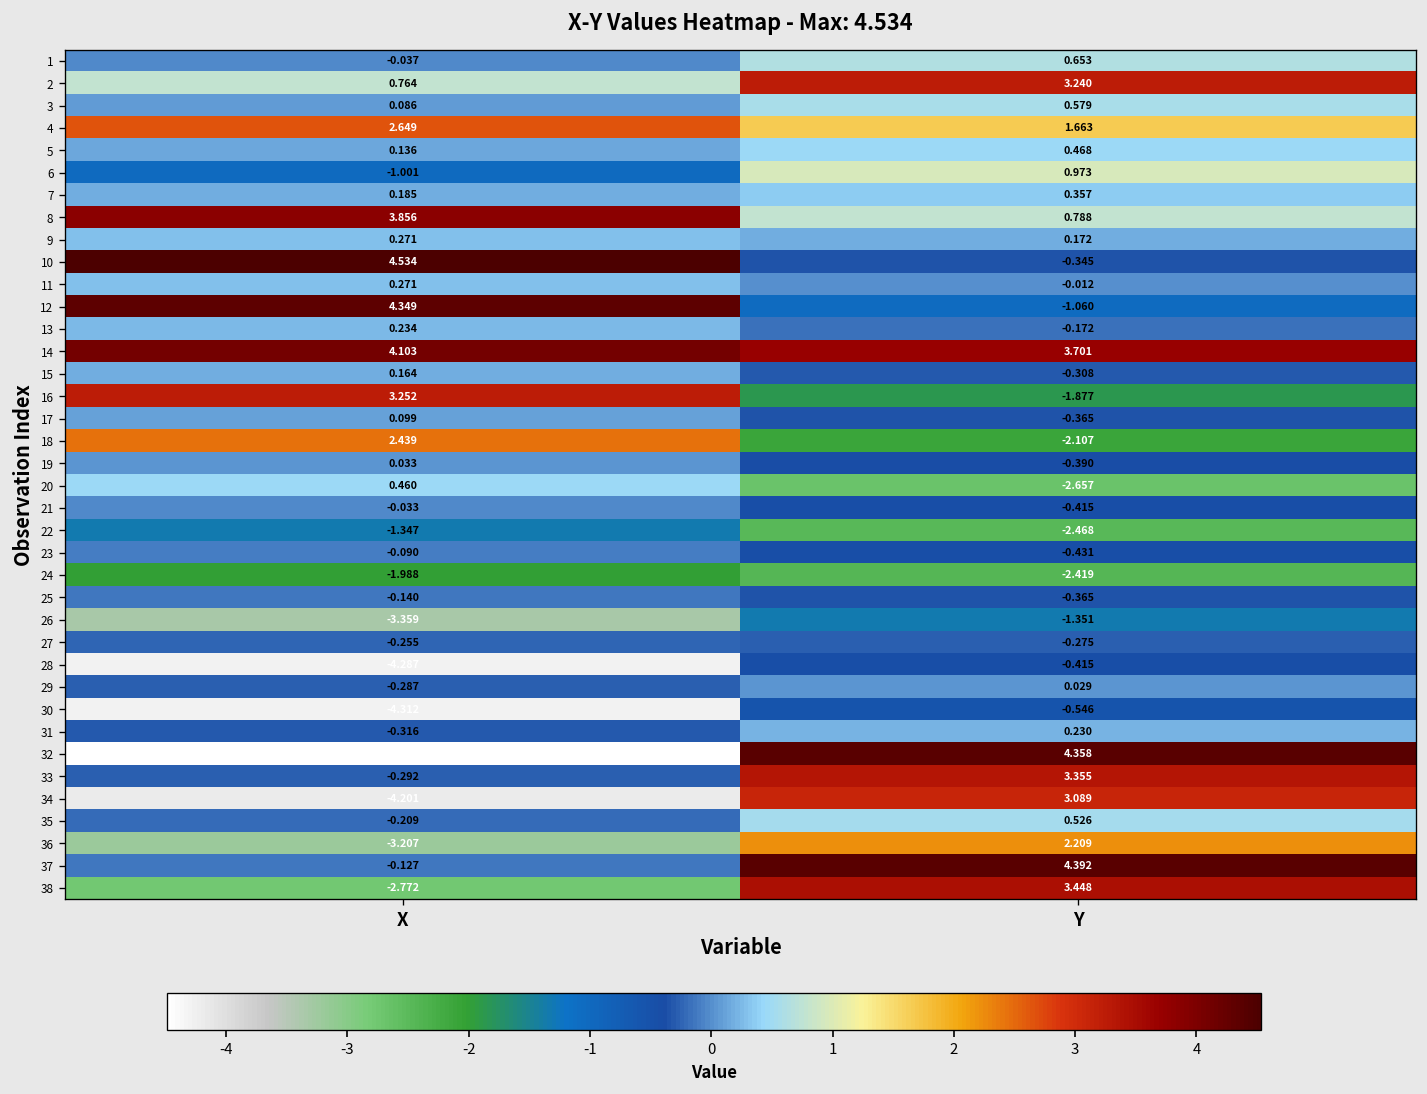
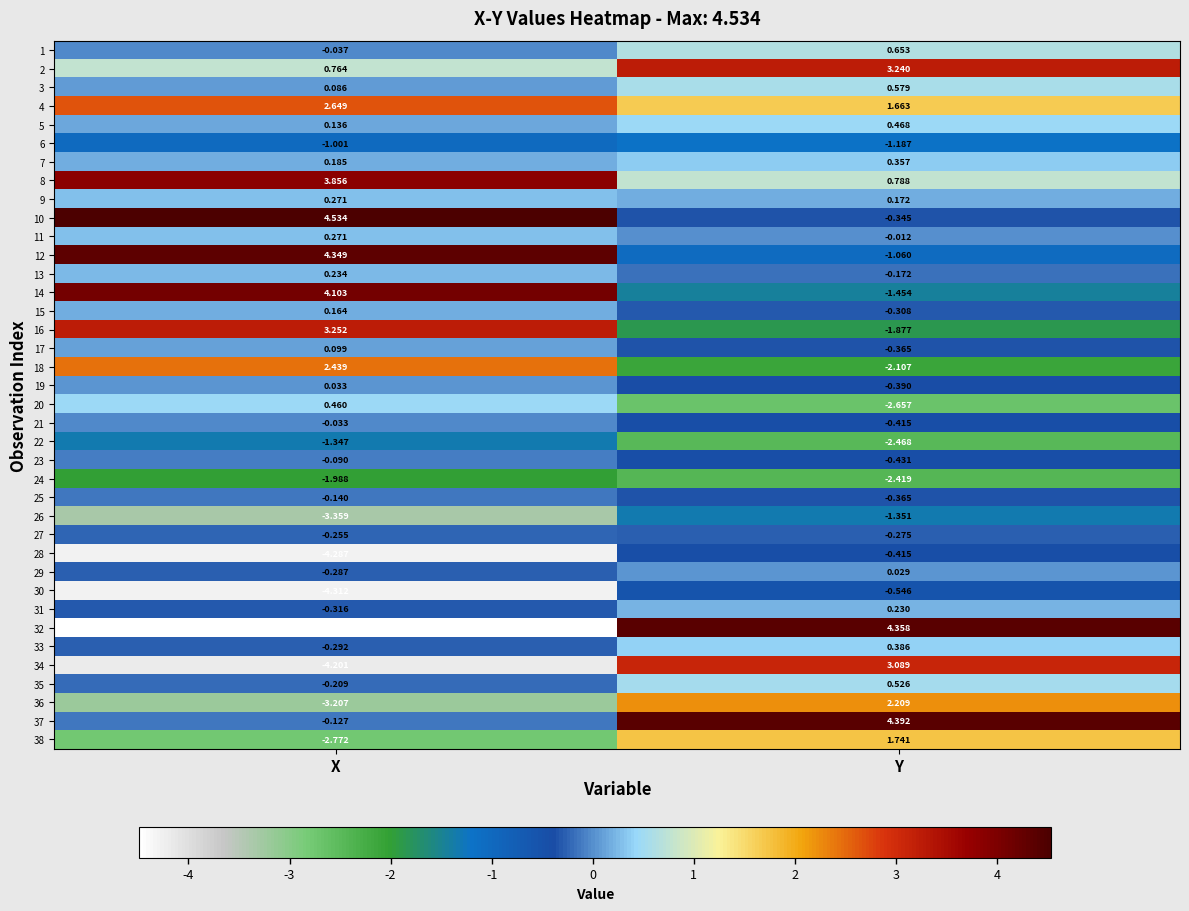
6, Y: 0.973 -> -1.187
14, Y: 3.701 -> -1.454
33, Y: 3.355 -> 0.386
38, Y: 3.448 -> 1.741
